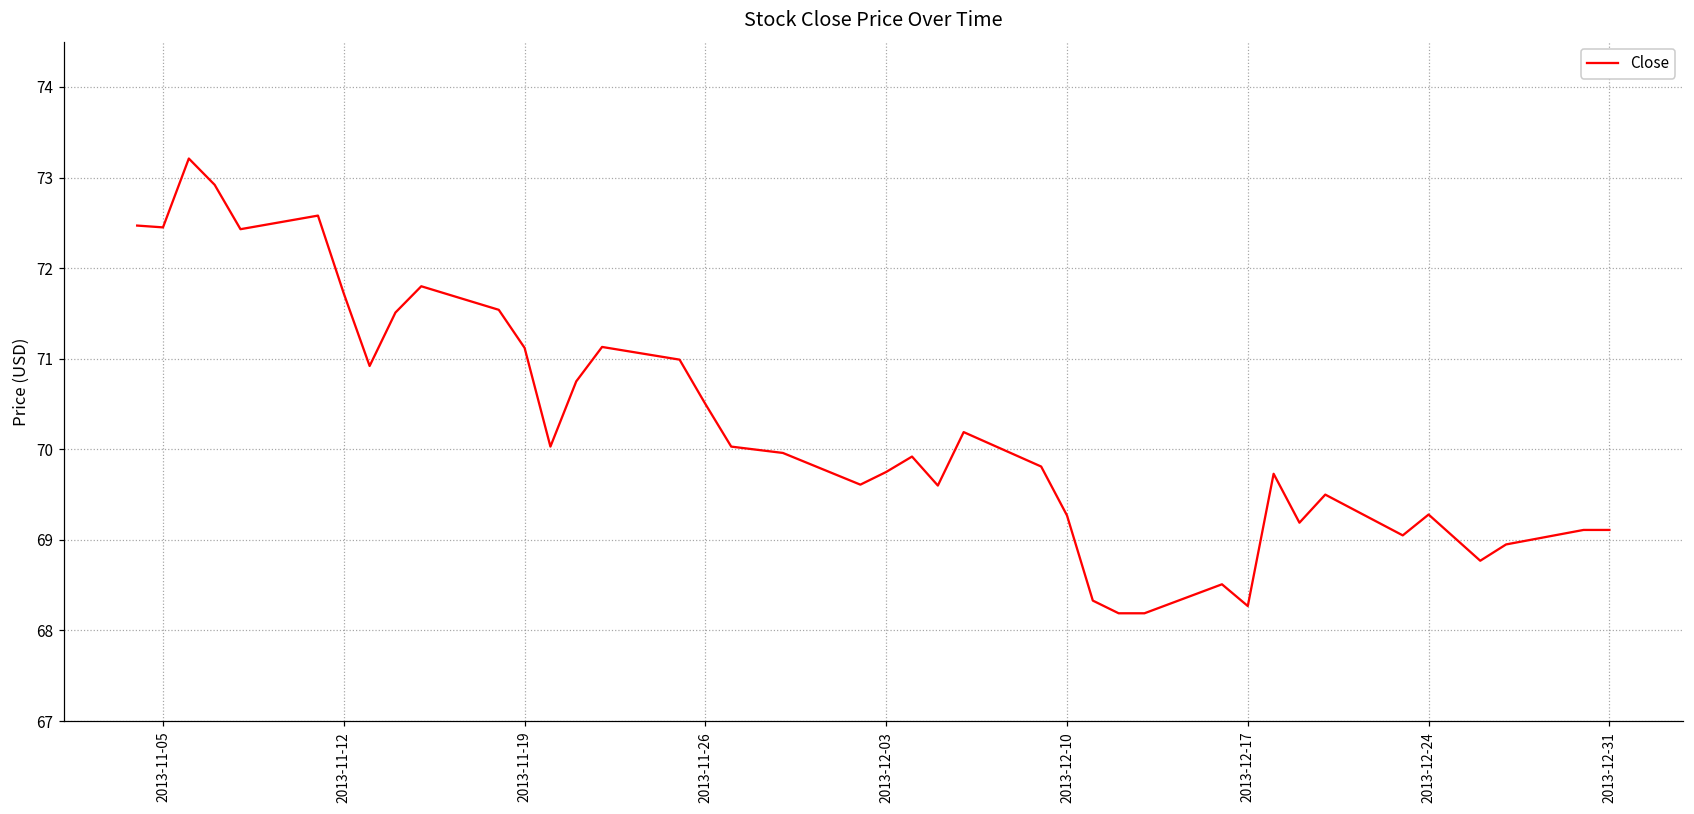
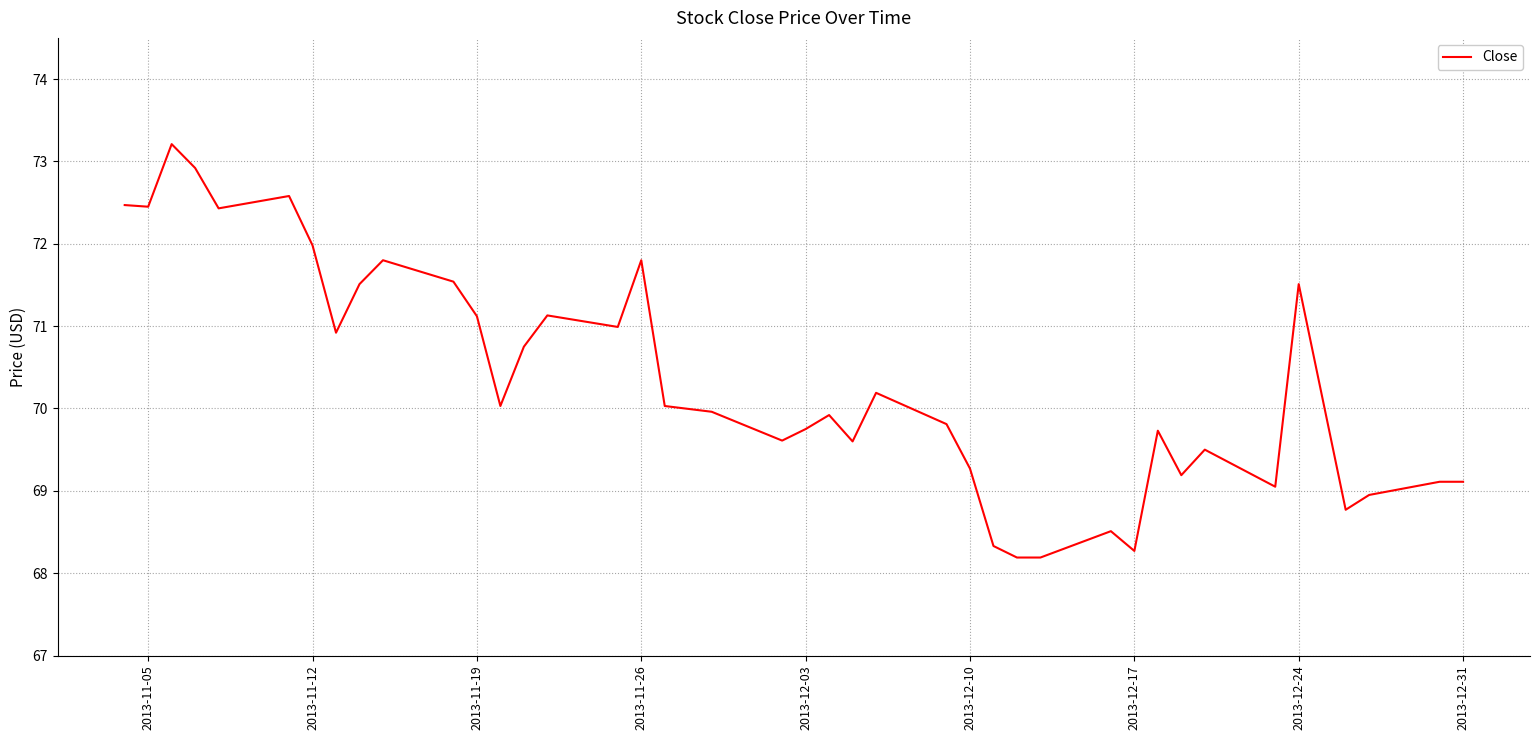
2013-11-12: 71.7 -> 72.0
2013-11-26: 70.5 -> 71.8
2013-12-24: 69.3 -> 71.5
